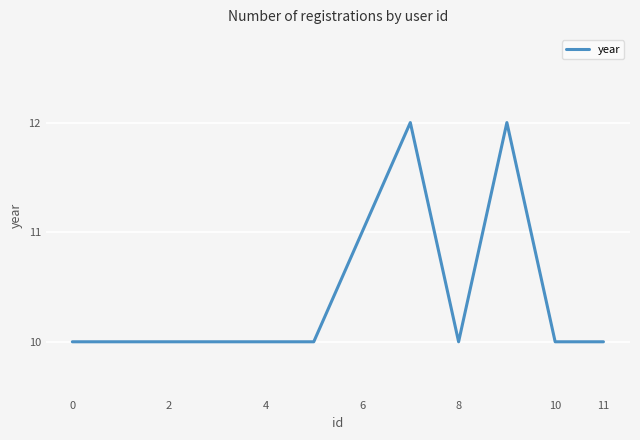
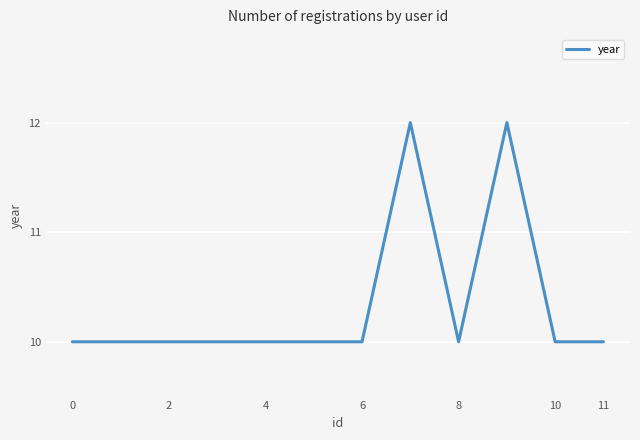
6: 11 -> 10
